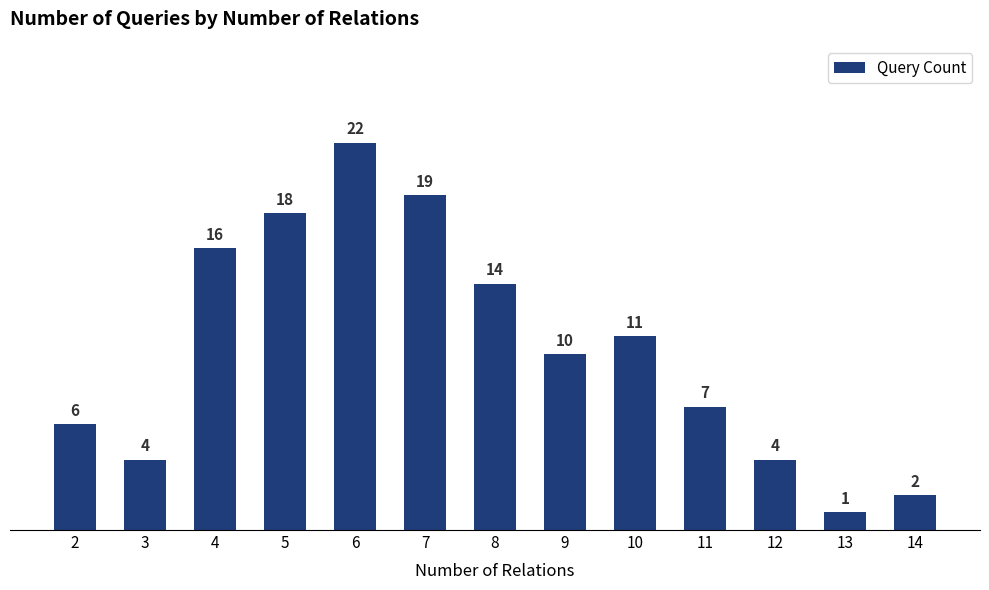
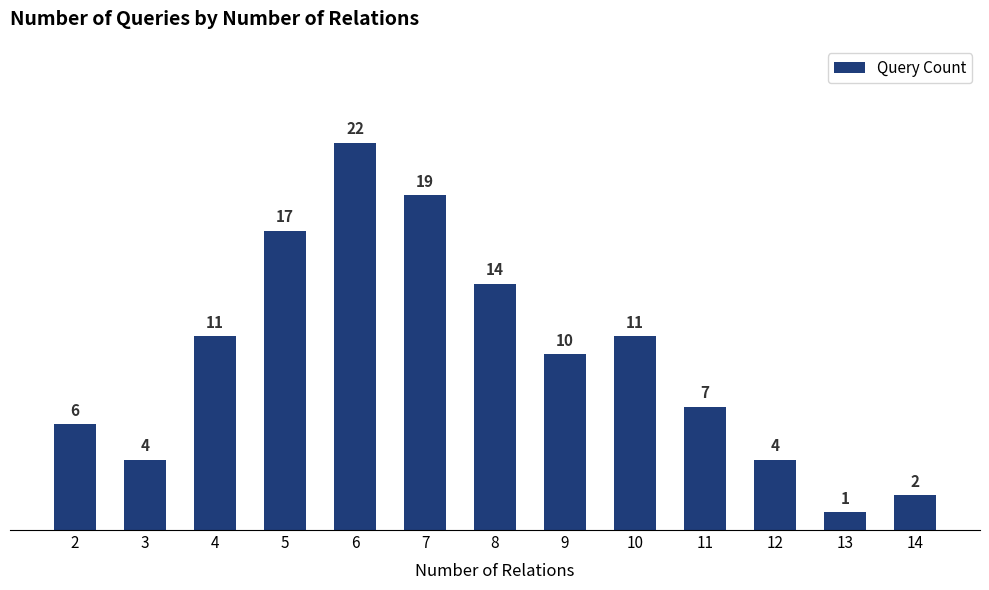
4: 16 -> 11
5: 18 -> 17
